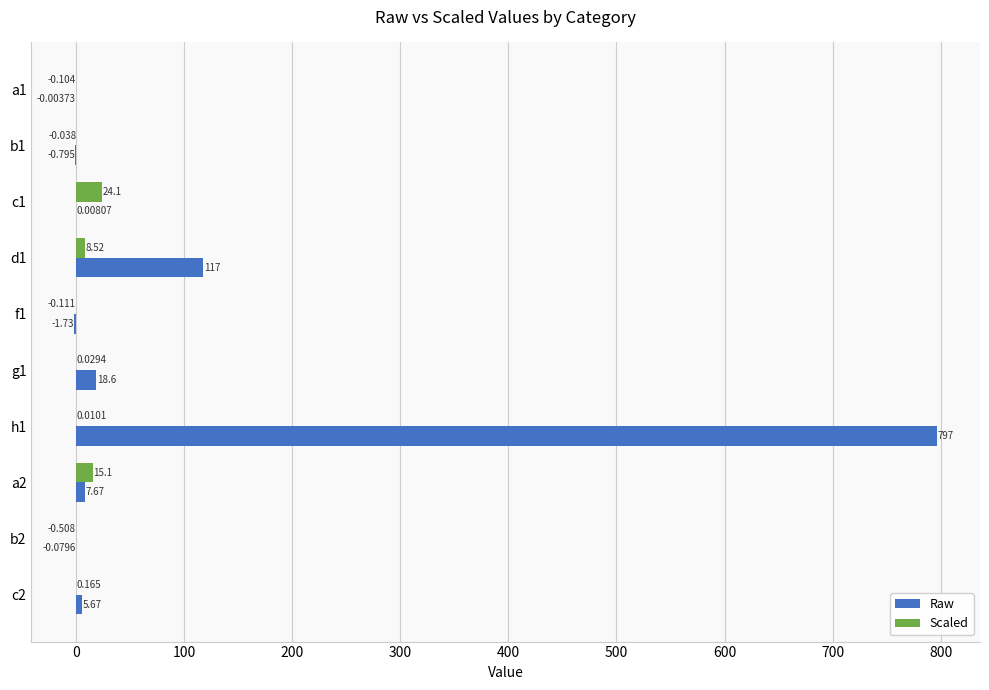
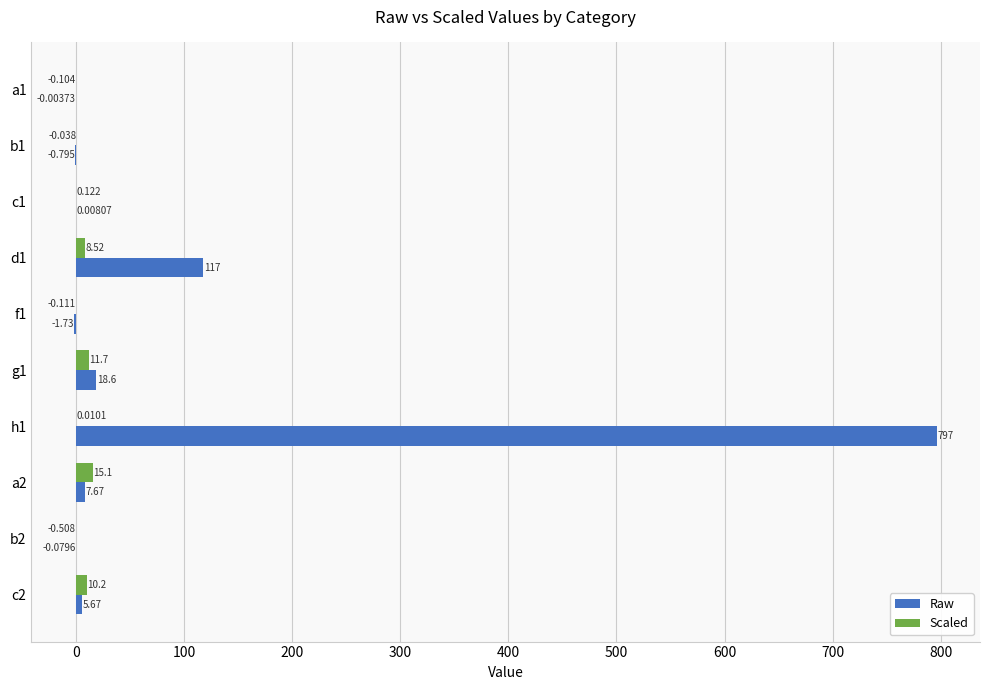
Scaled, c1: 24.1 -> 0.122
Scaled, g1: 0.0294 -> 11.7
Scaled, c2: 0.165 -> 10.2
